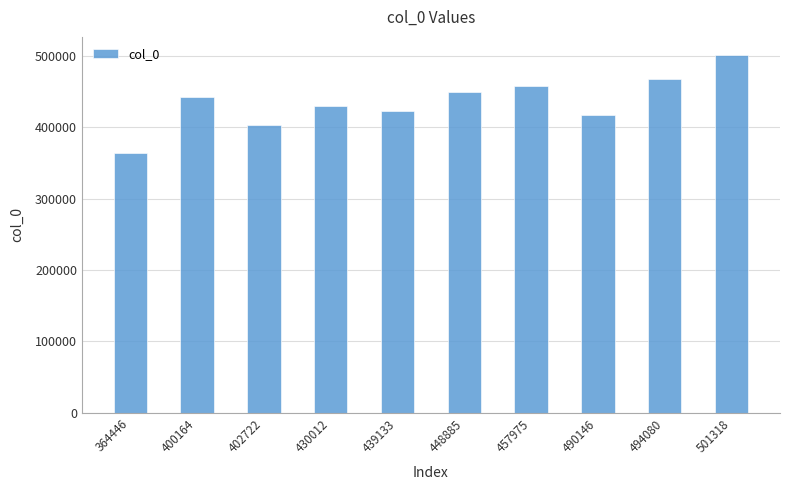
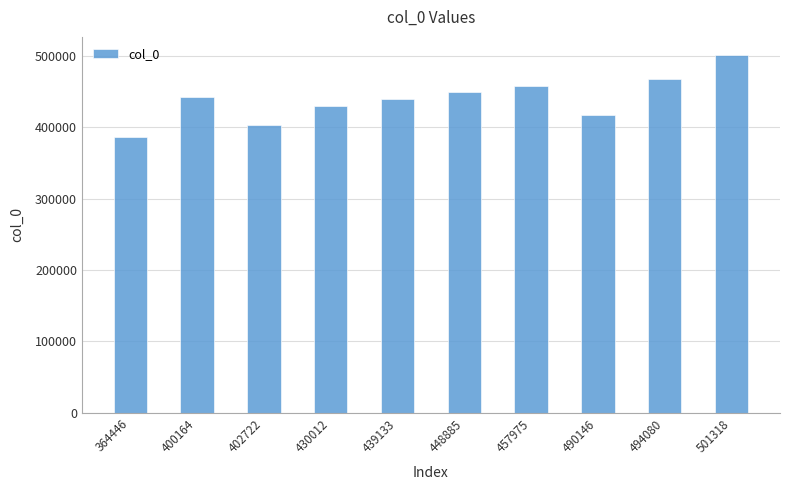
364446: 360000 -> 390000
439133: 420000 -> 440000
